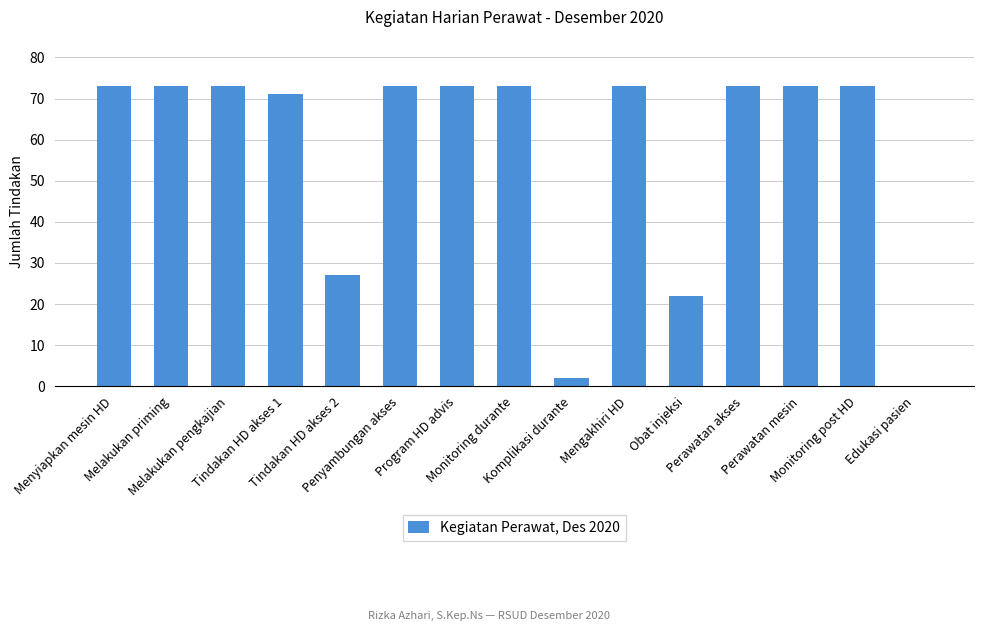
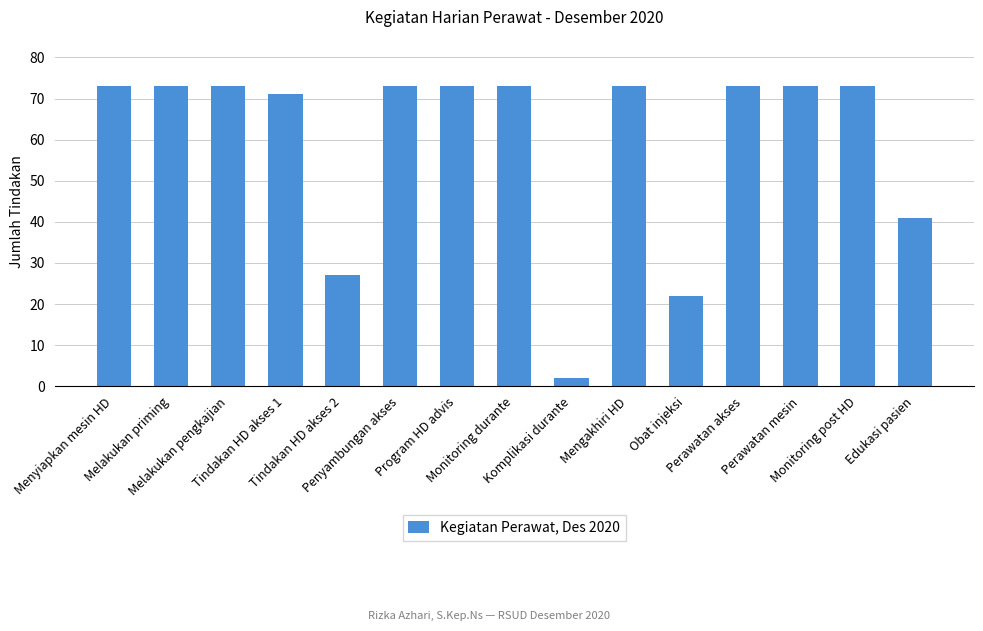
Edukasi pasien: 0 -> 41
